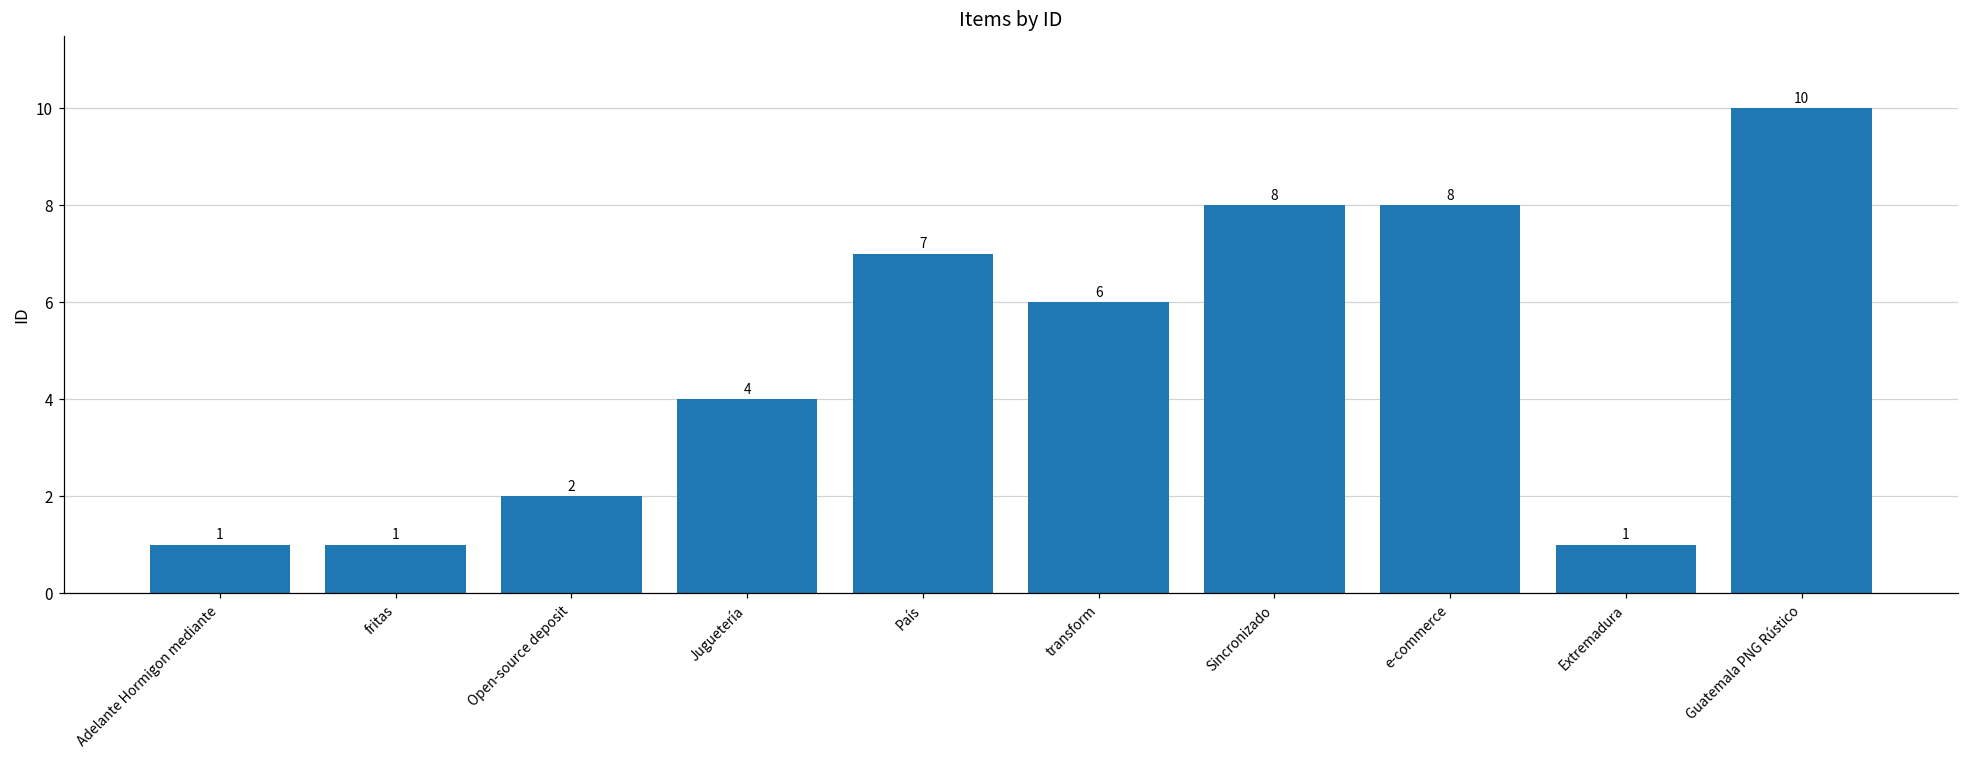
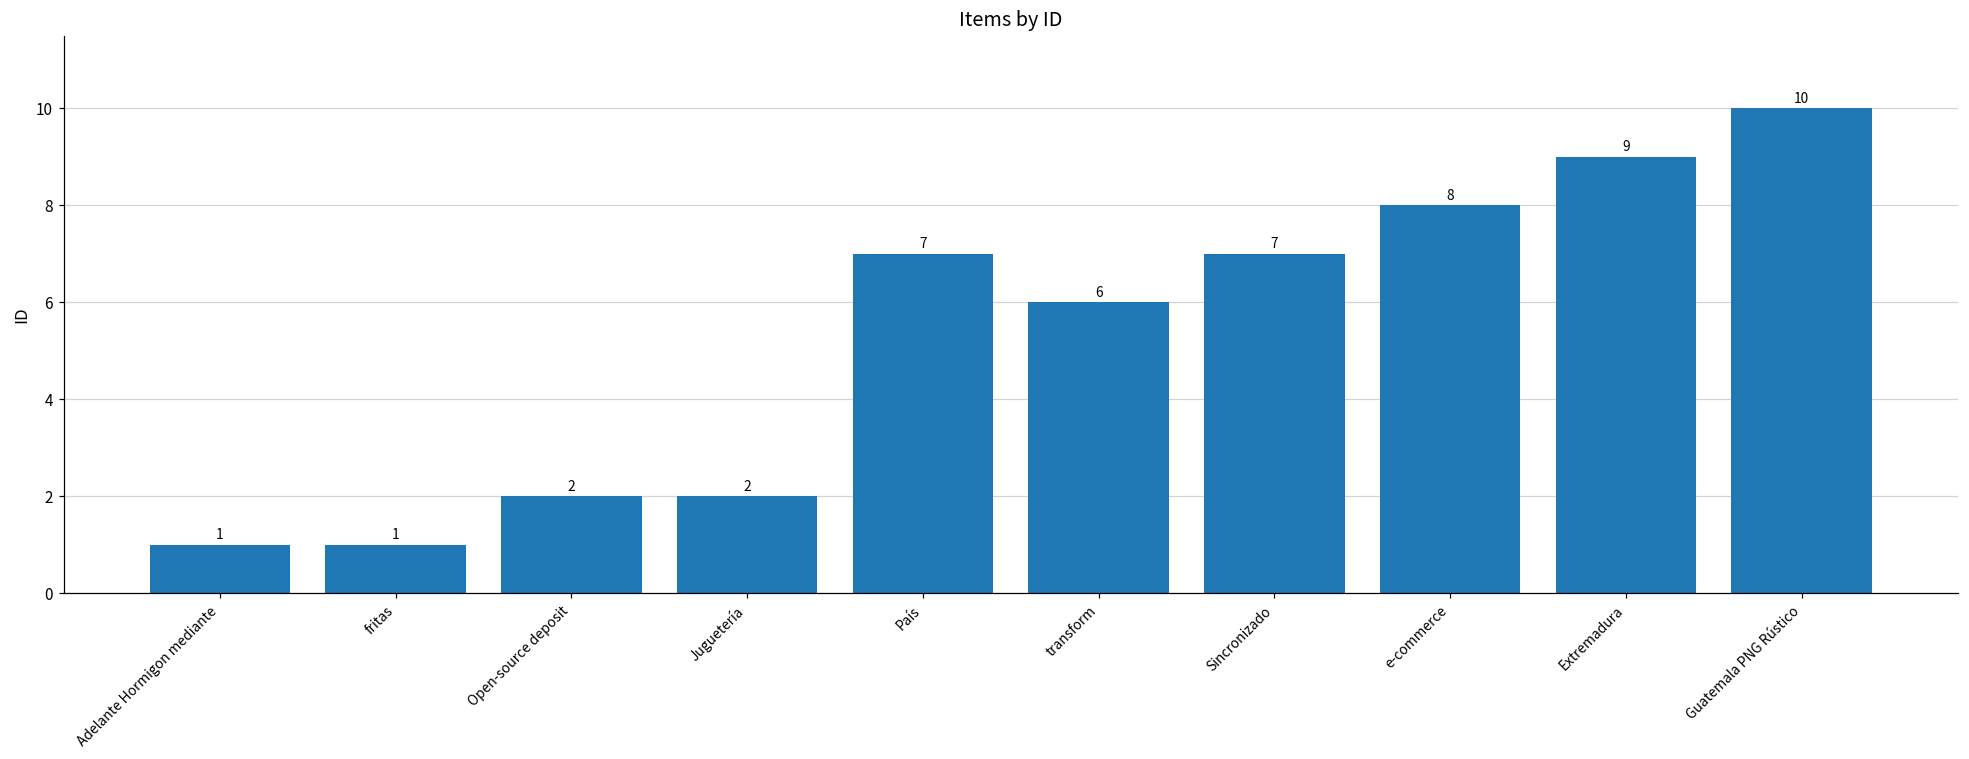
Juguetería: 4 -> 2
Sincronizado: 8 -> 7
Extremadura: 1 -> 9
